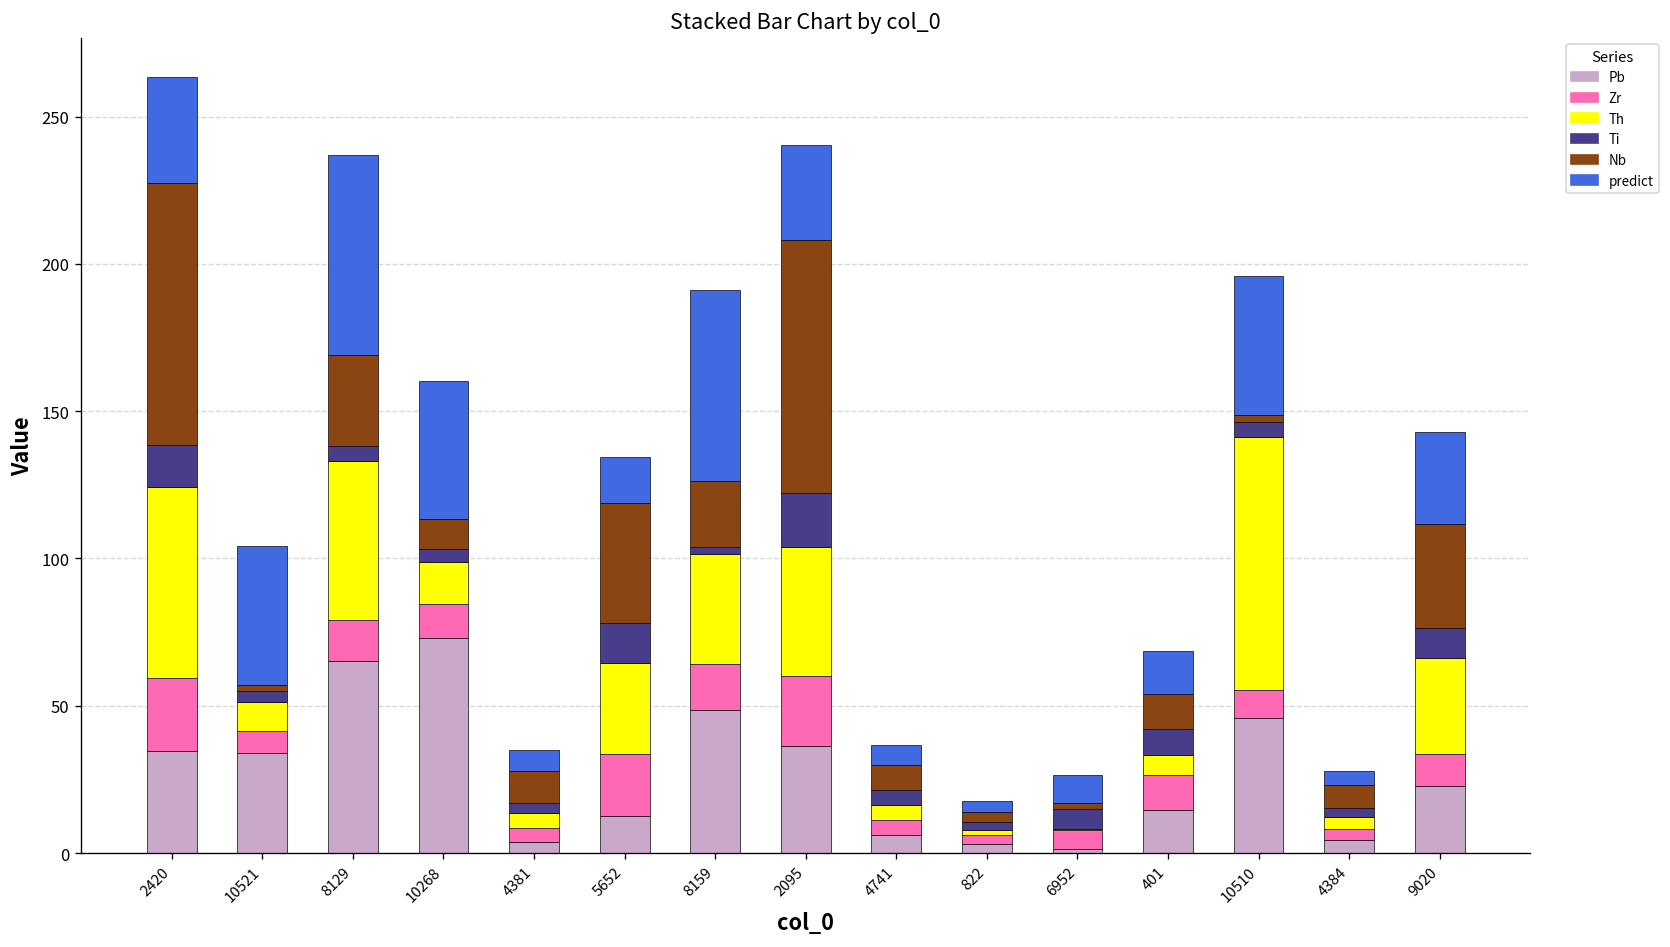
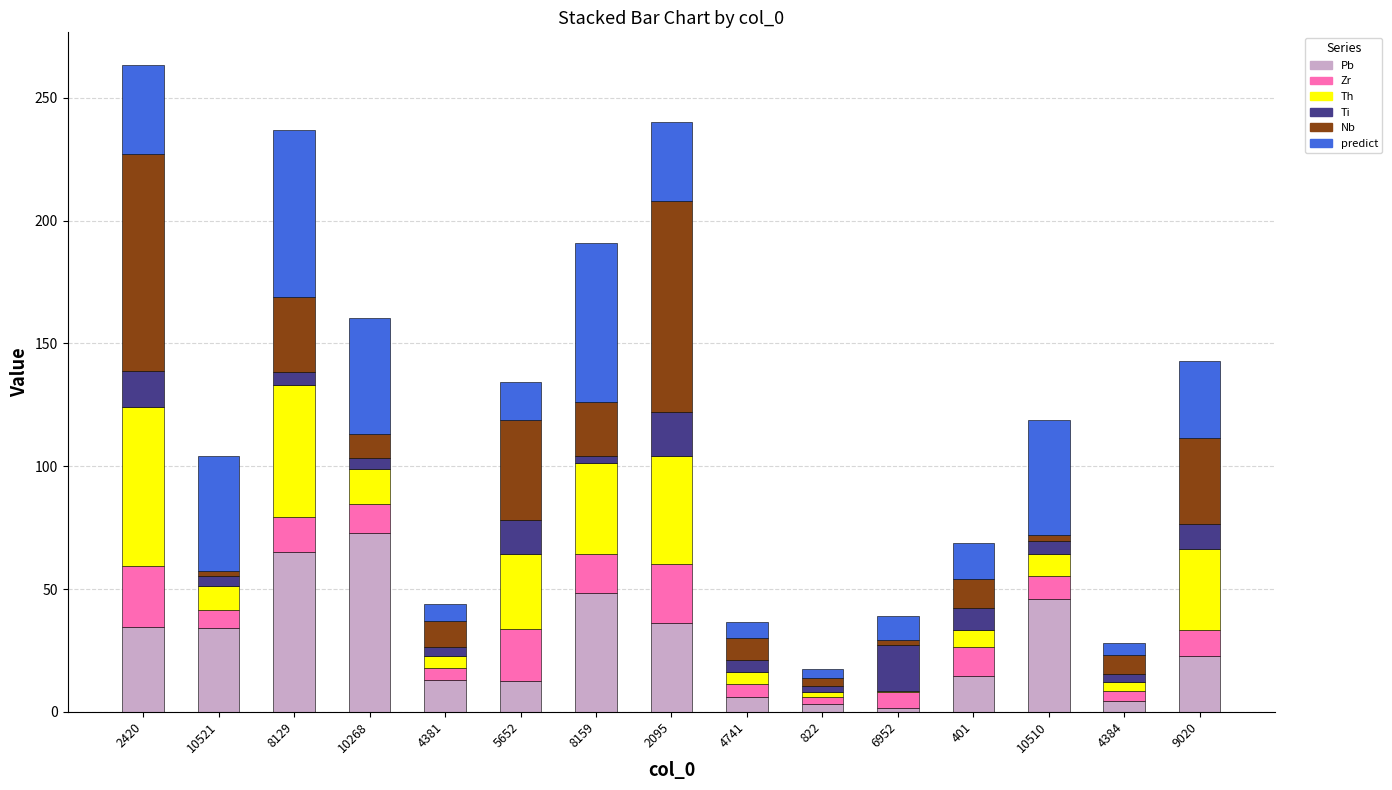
Pb, 4381: 4 -> 13
Ti, 6952: 7 -> 19
Th, 10510: 86 -> 9
